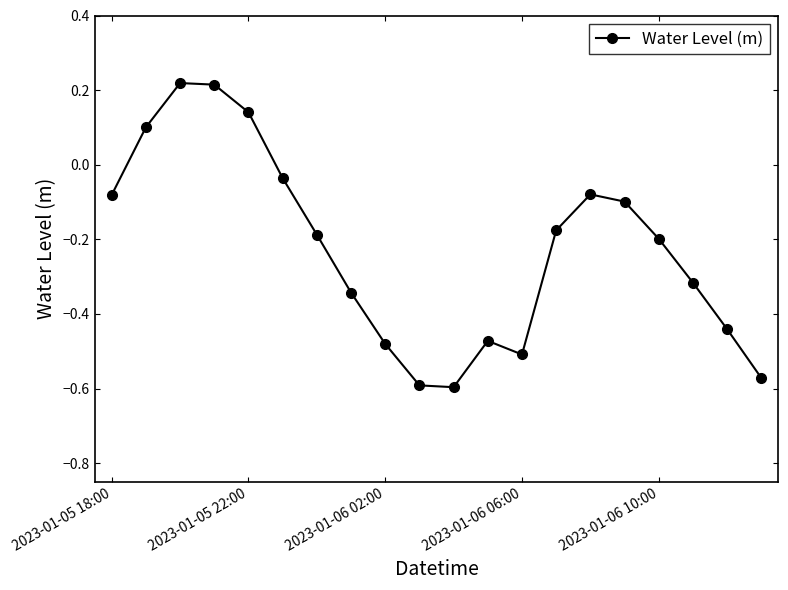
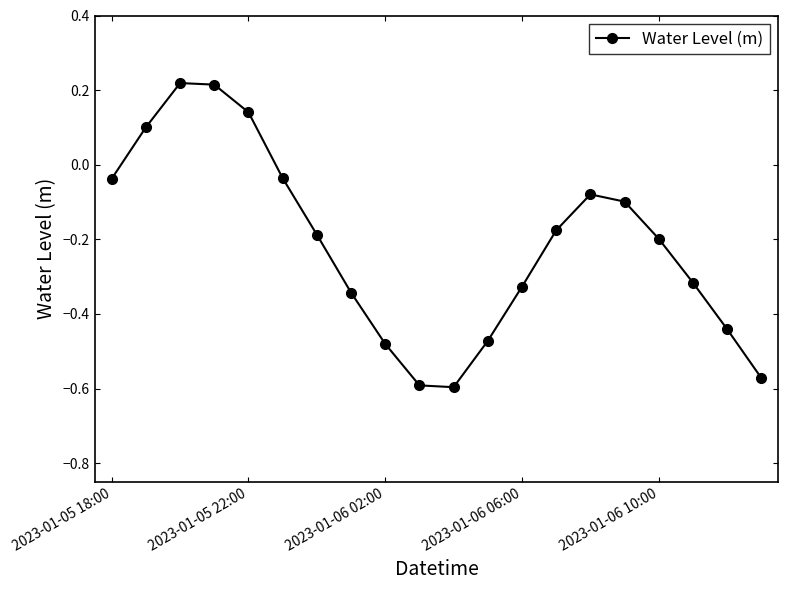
2023-01-05 18:00: -0.08 -> -0.04
2023-01-06 06:00: -0.51 -> -0.33
